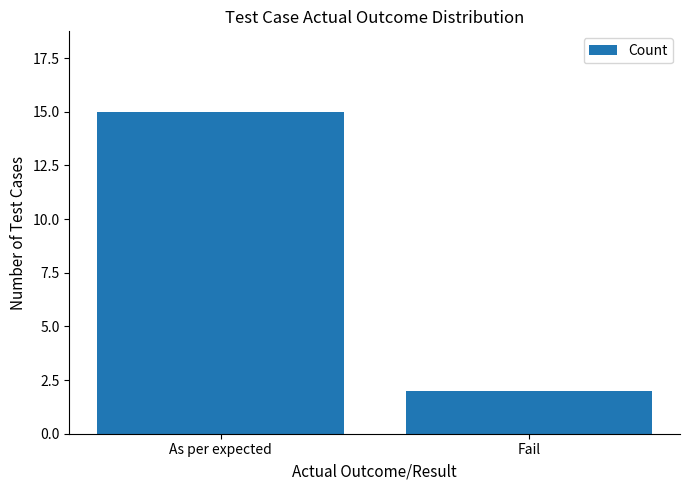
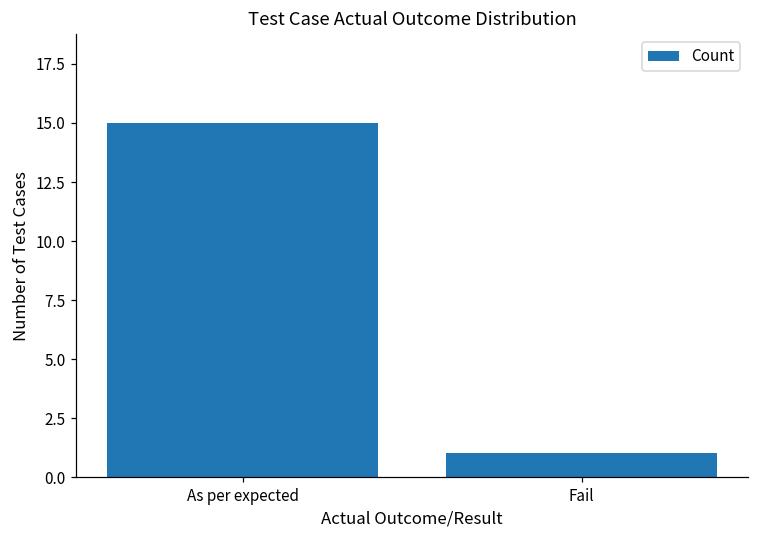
Fail: 2 -> 1
